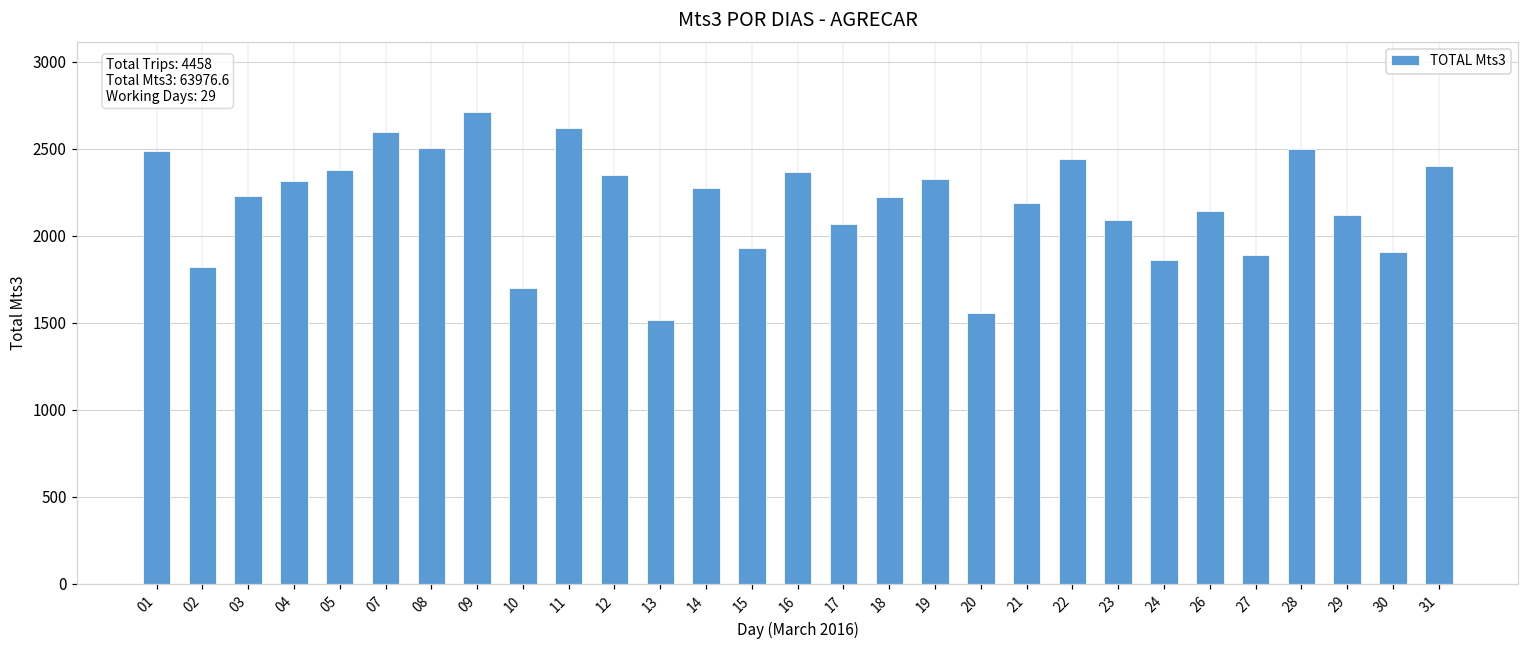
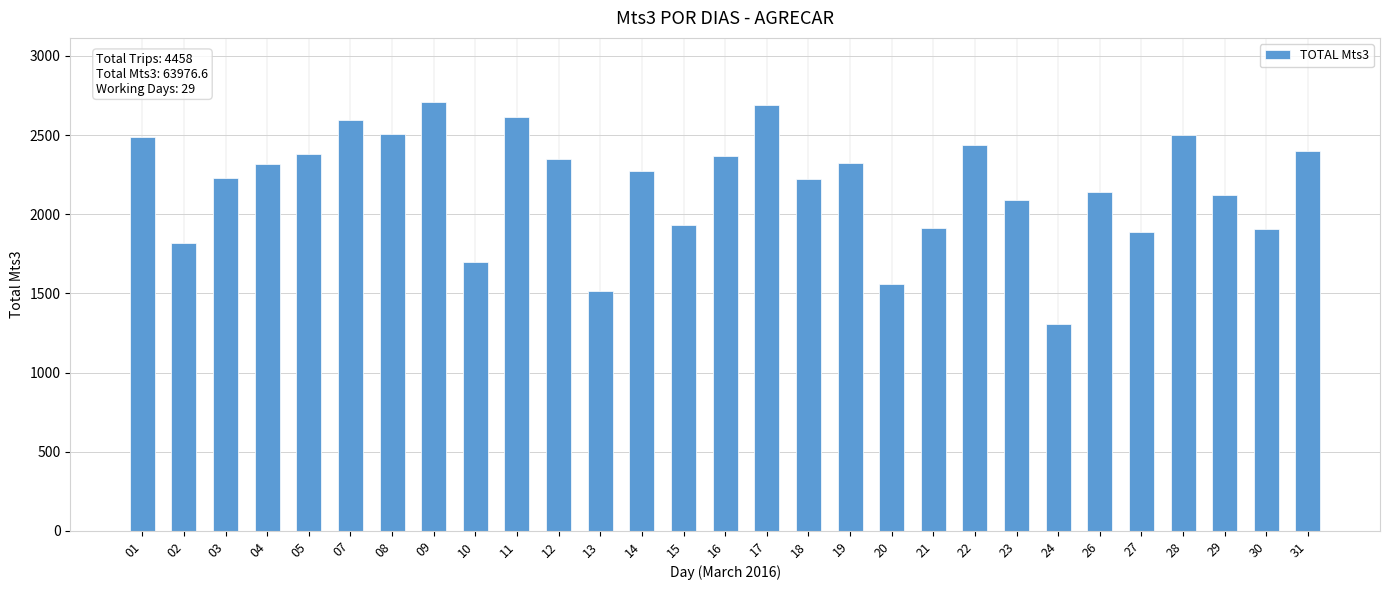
17: 2070 -> 2690
21: 2190 -> 1910
24: 1860 -> 1310
